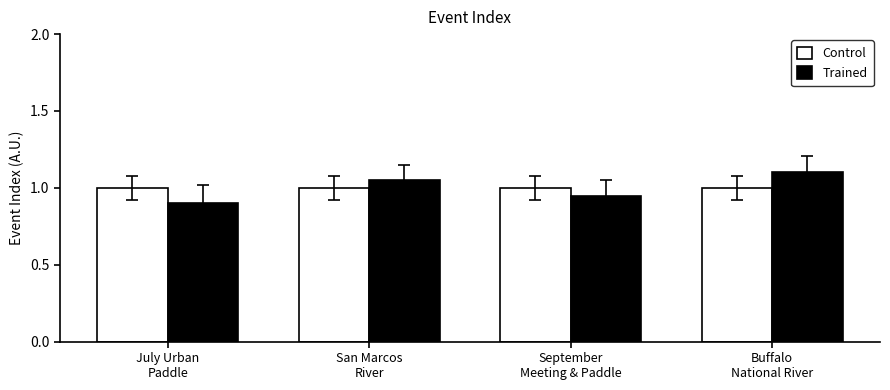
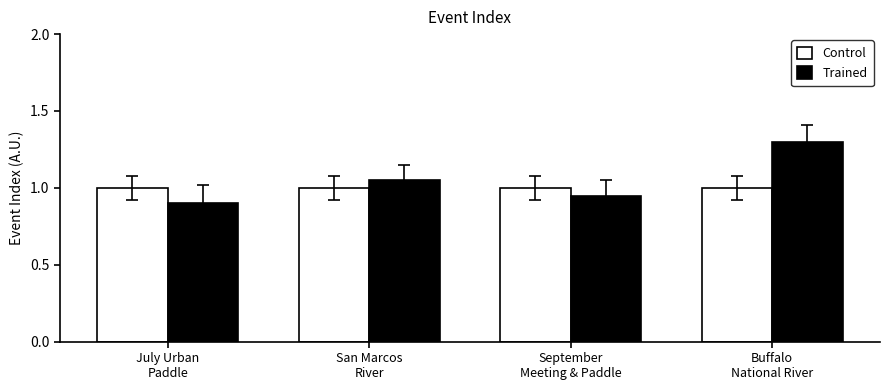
Trained, Buffalo National River: 1.1 -> 1.3
